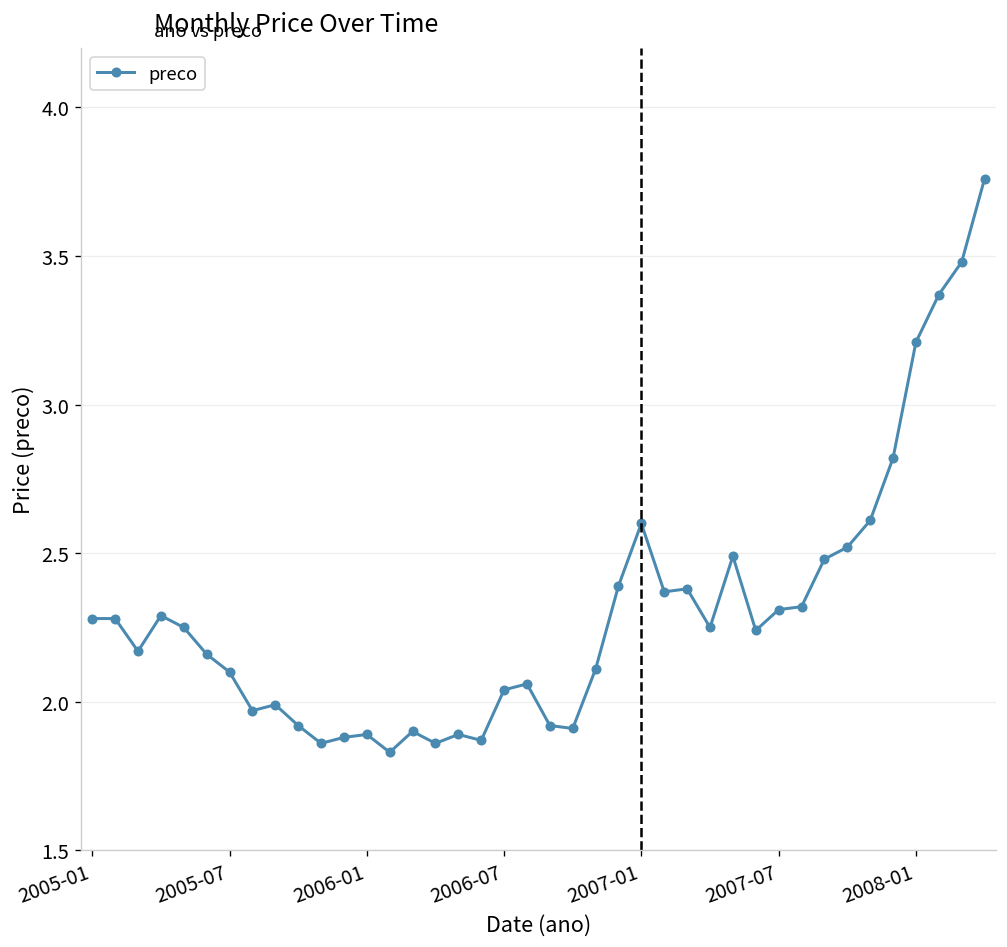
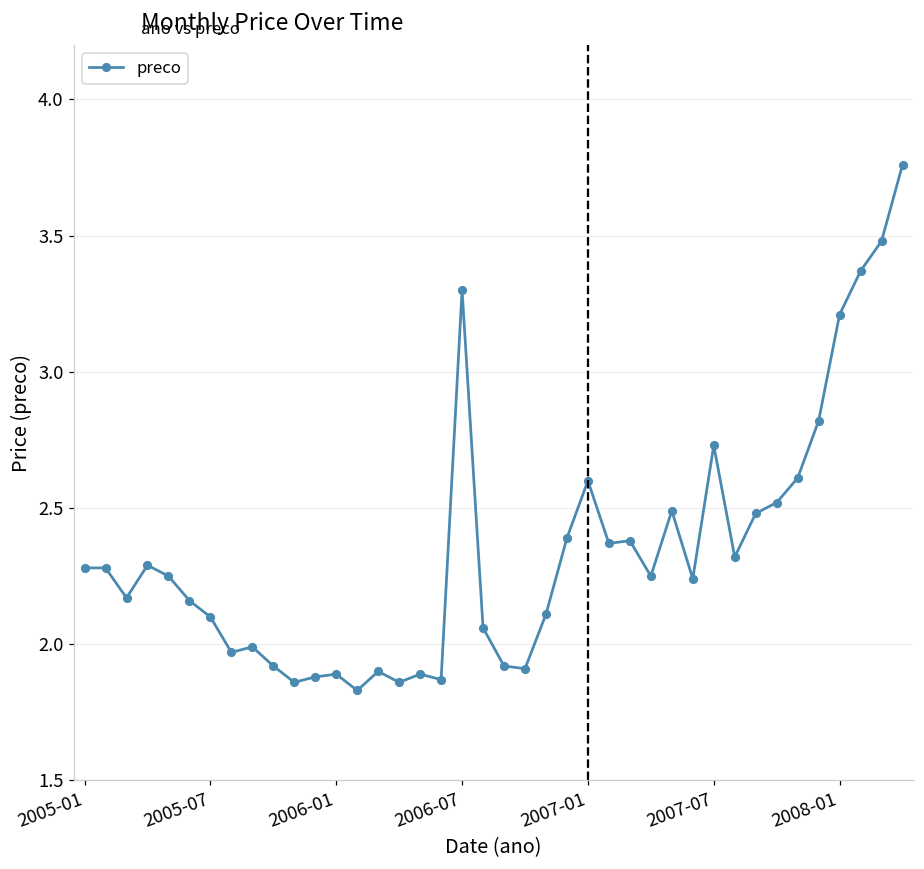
2006-07: 2.04 -> 3.30
2007-07: 2.31 -> 2.73
